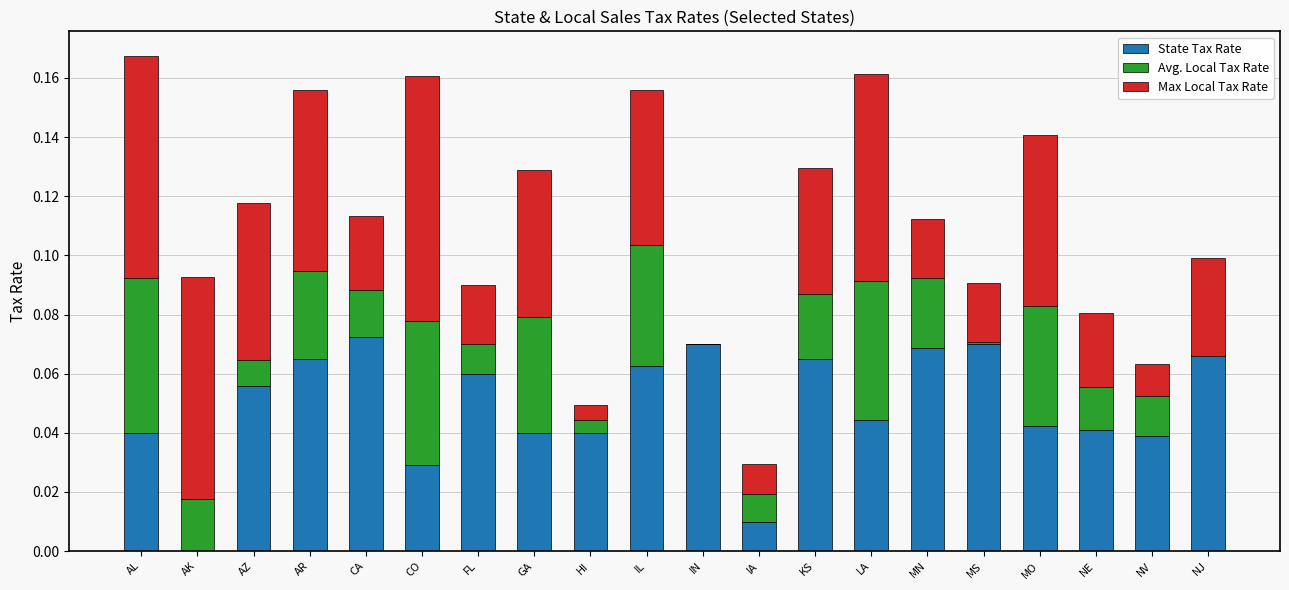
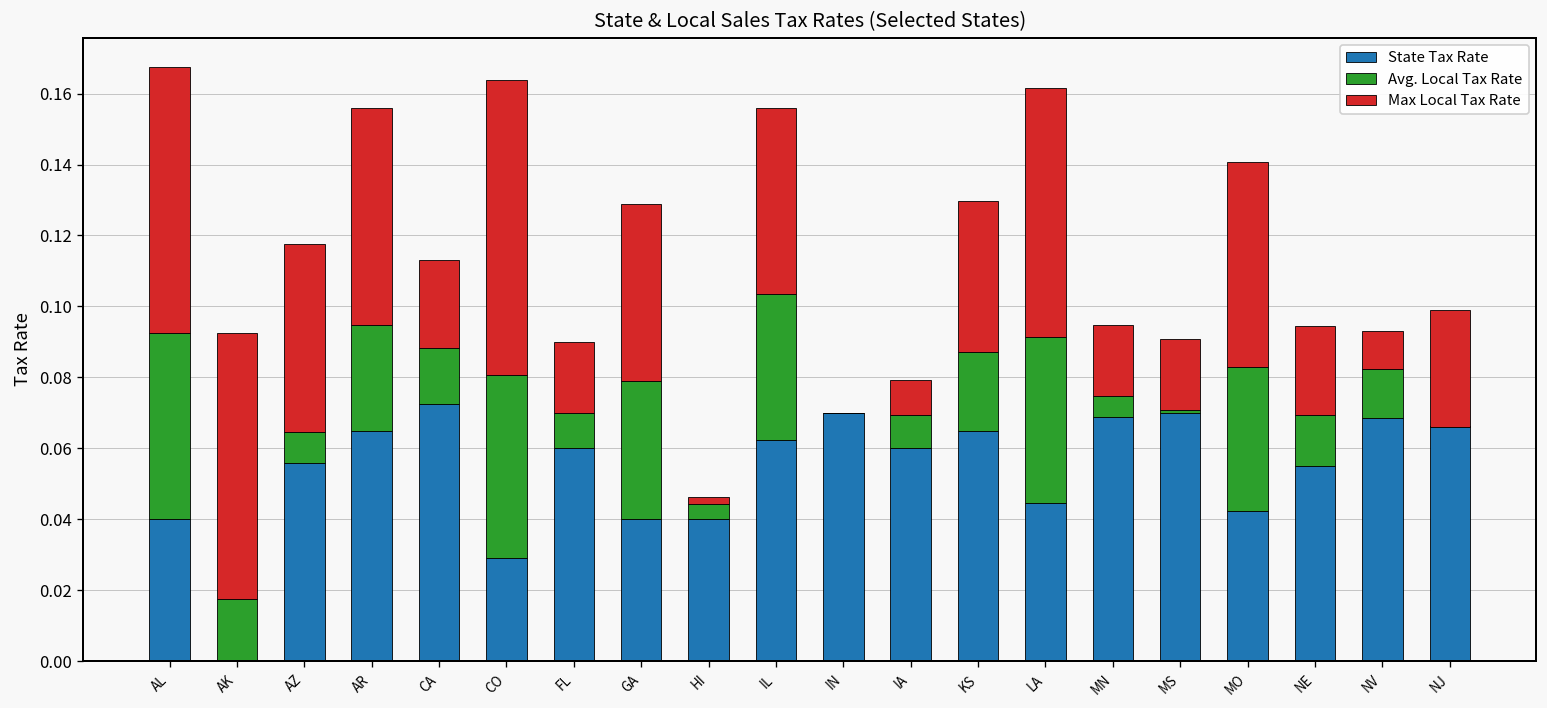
Avg. Local Tax Rate, CO: 0.049 -> 0.052
Max Local Tax Rate, HI: 0.005 -> 0.002
State Tax Rate, IA: 0.01 -> 0.06
Avg. Local Tax Rate, MN: 0.024 -> 0.006
State Tax Rate, NE: 0.041 -> 0.055
State Tax Rate, NV: 0.039 -> 0.069
